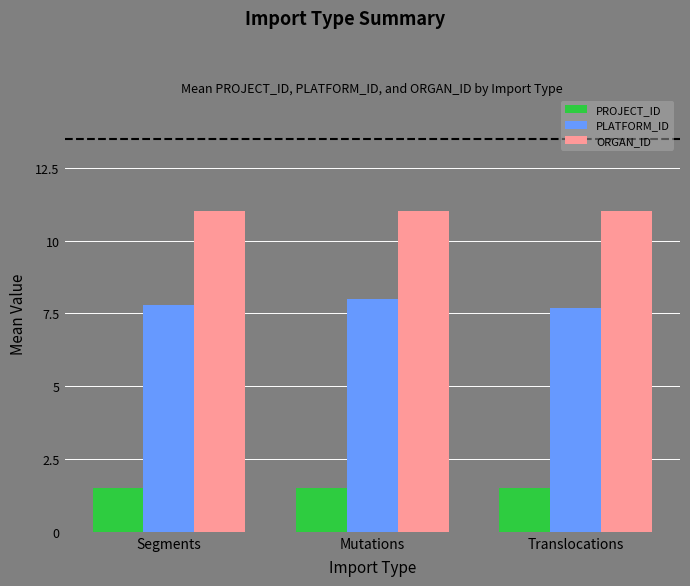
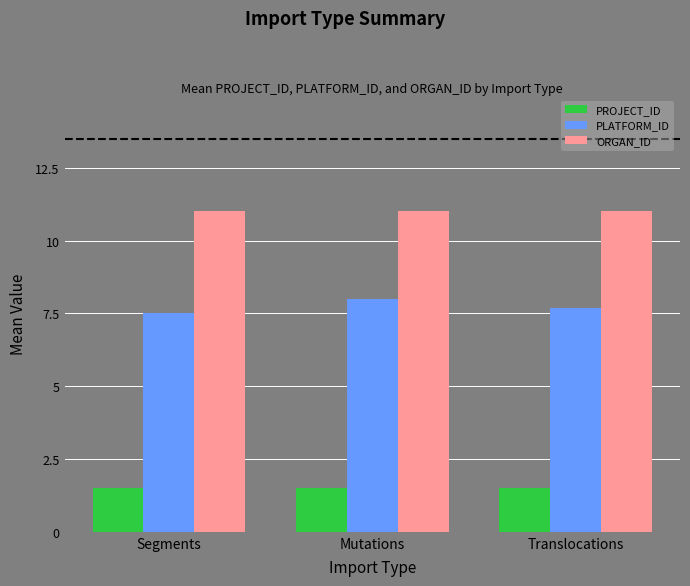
PLATFORM_ID, Segments: 7.8 -> 7.5
